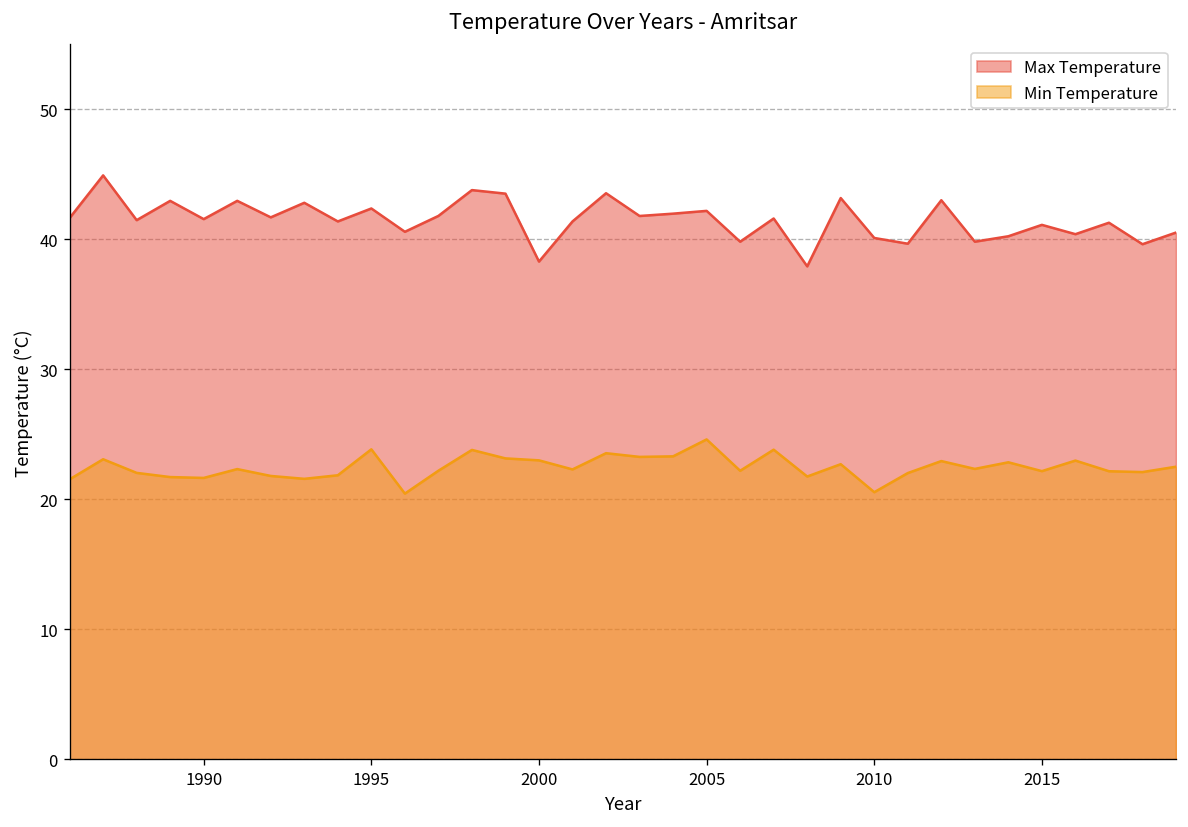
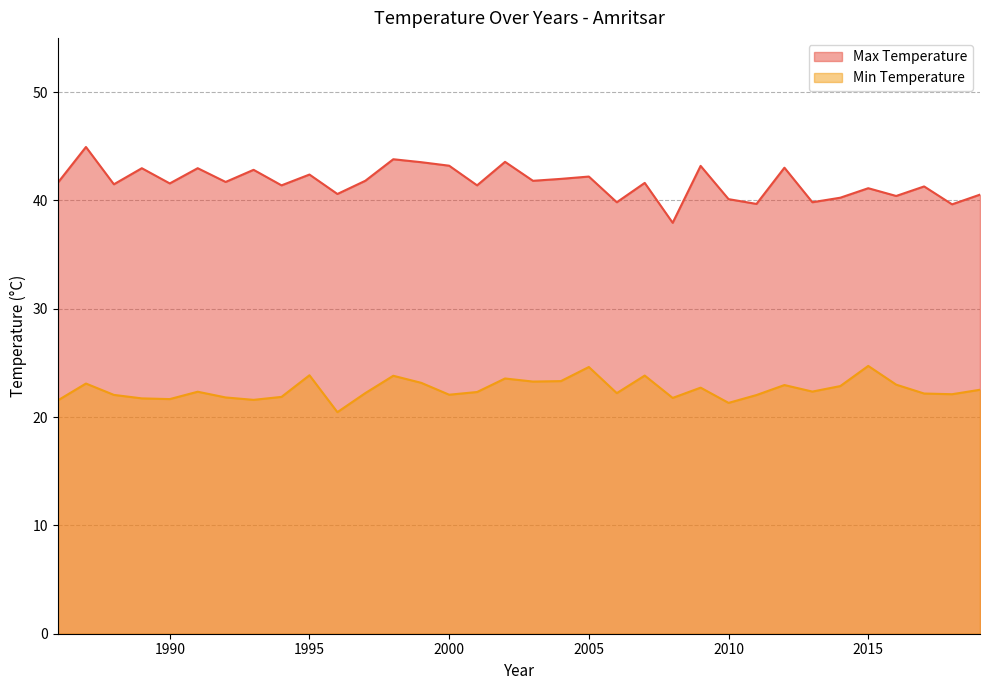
Max Temperature, 2000: 38.3 -> 43.2
Min Temperature, 2000: 23.0 -> 22.1
Min Temperature, 2010: 20.6 -> 21.3
Min Temperature, 2015: 22.2 -> 24.7
